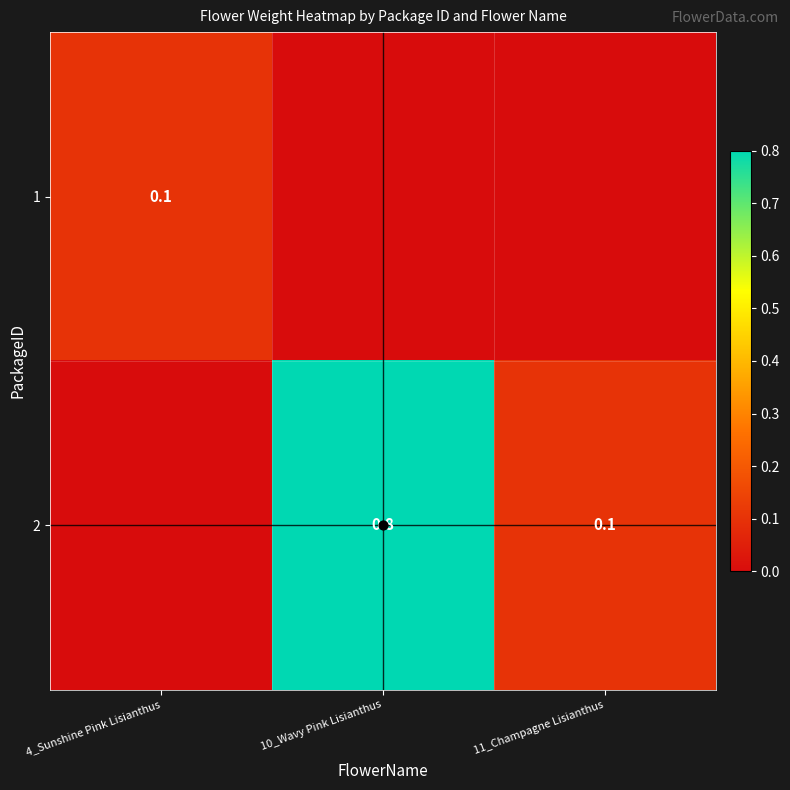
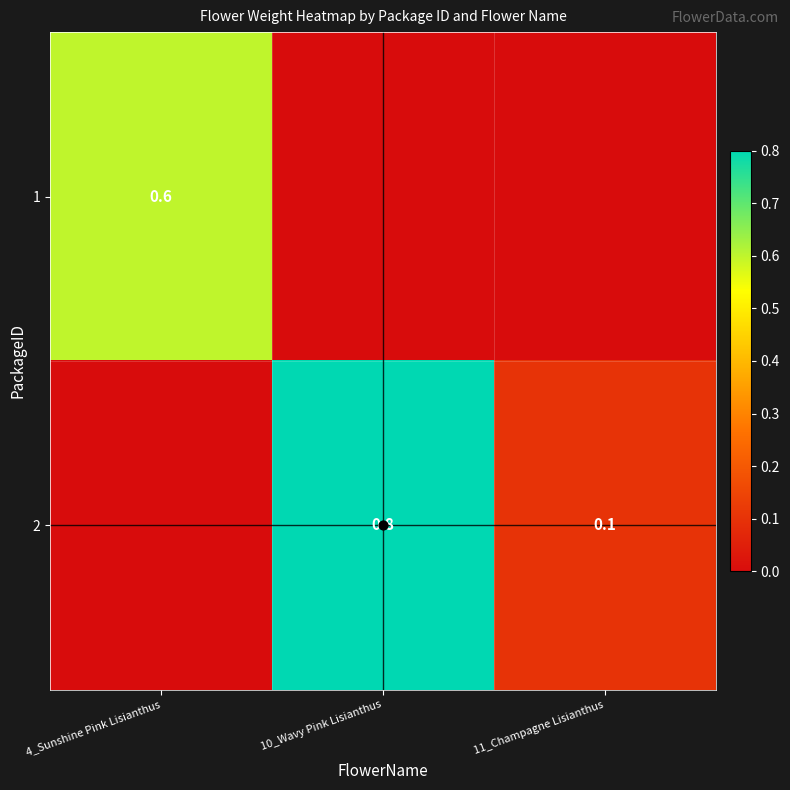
1, 4_Sunshine Pink Lisianthus: 0.1 -> 0.6
